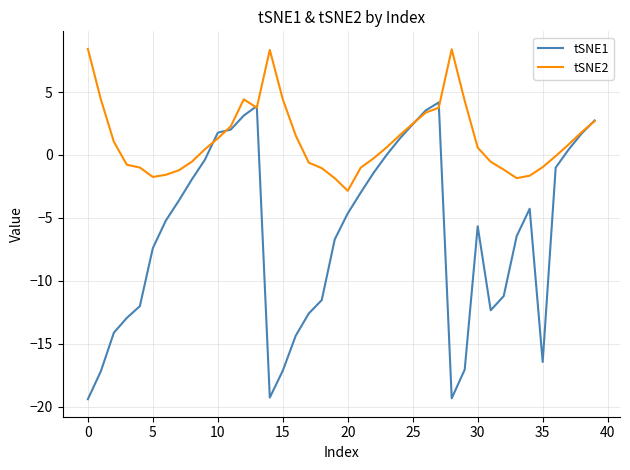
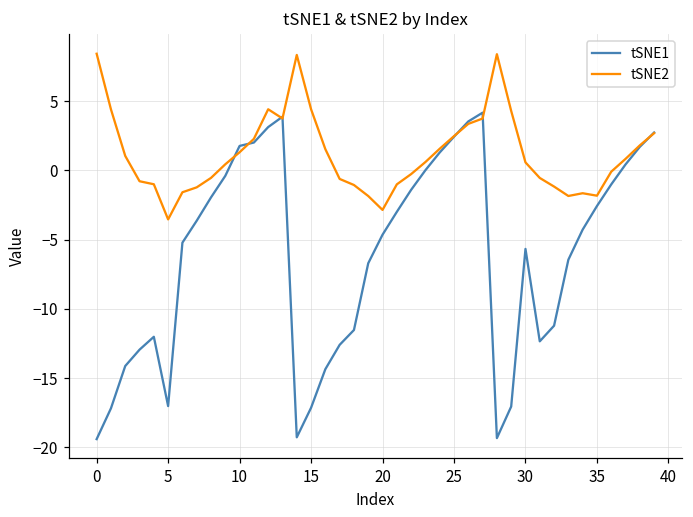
tSNE1, 5: -7.4 -> -17.0
tSNE2, 5: -1.7 -> -3.5
tSNE1, 35: -16.5 -> -2.6
tSNE2, 35: -1.0 -> -1.8
